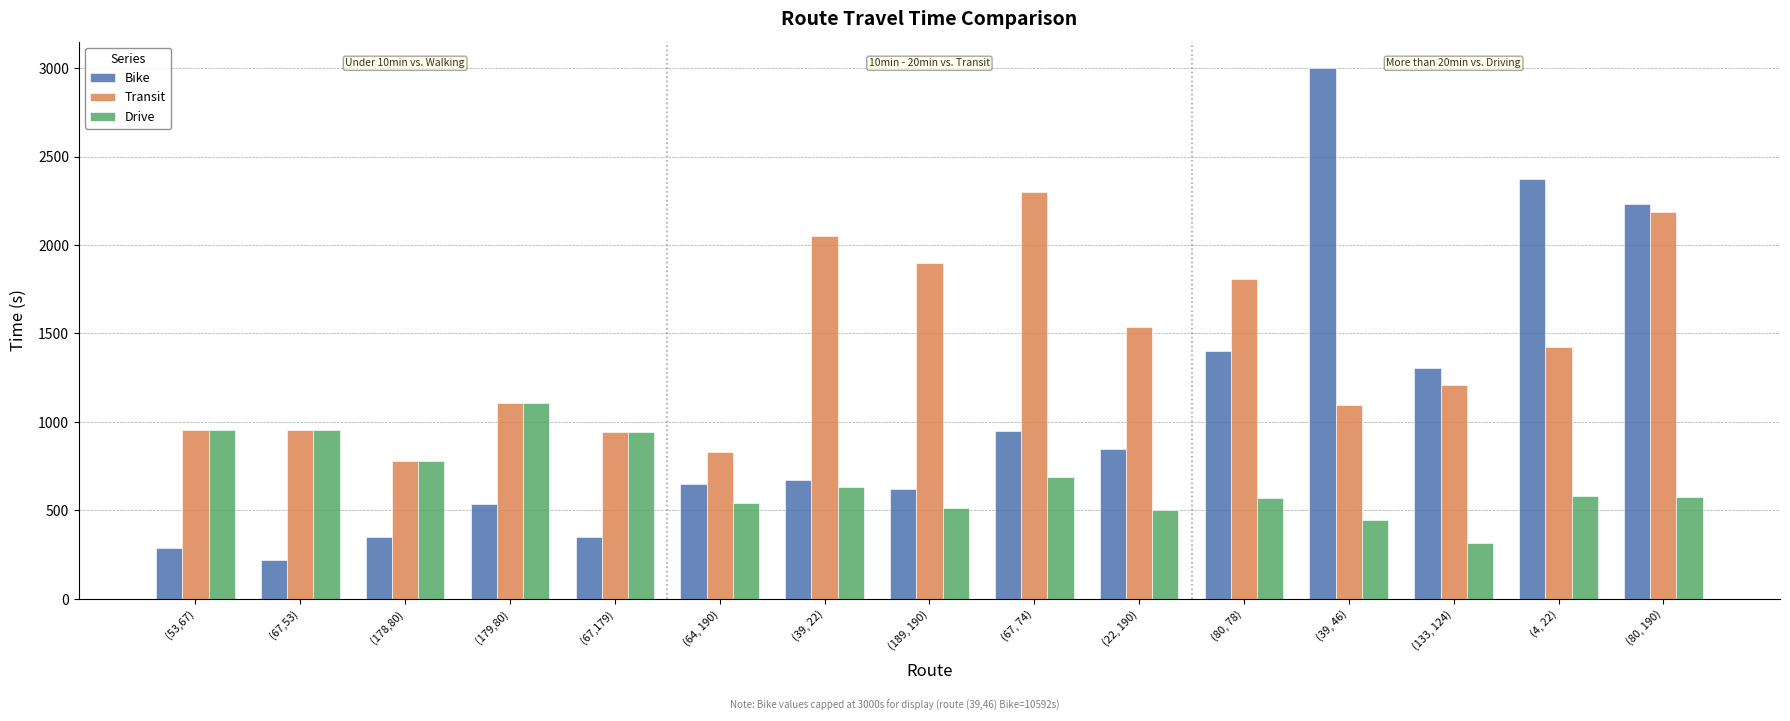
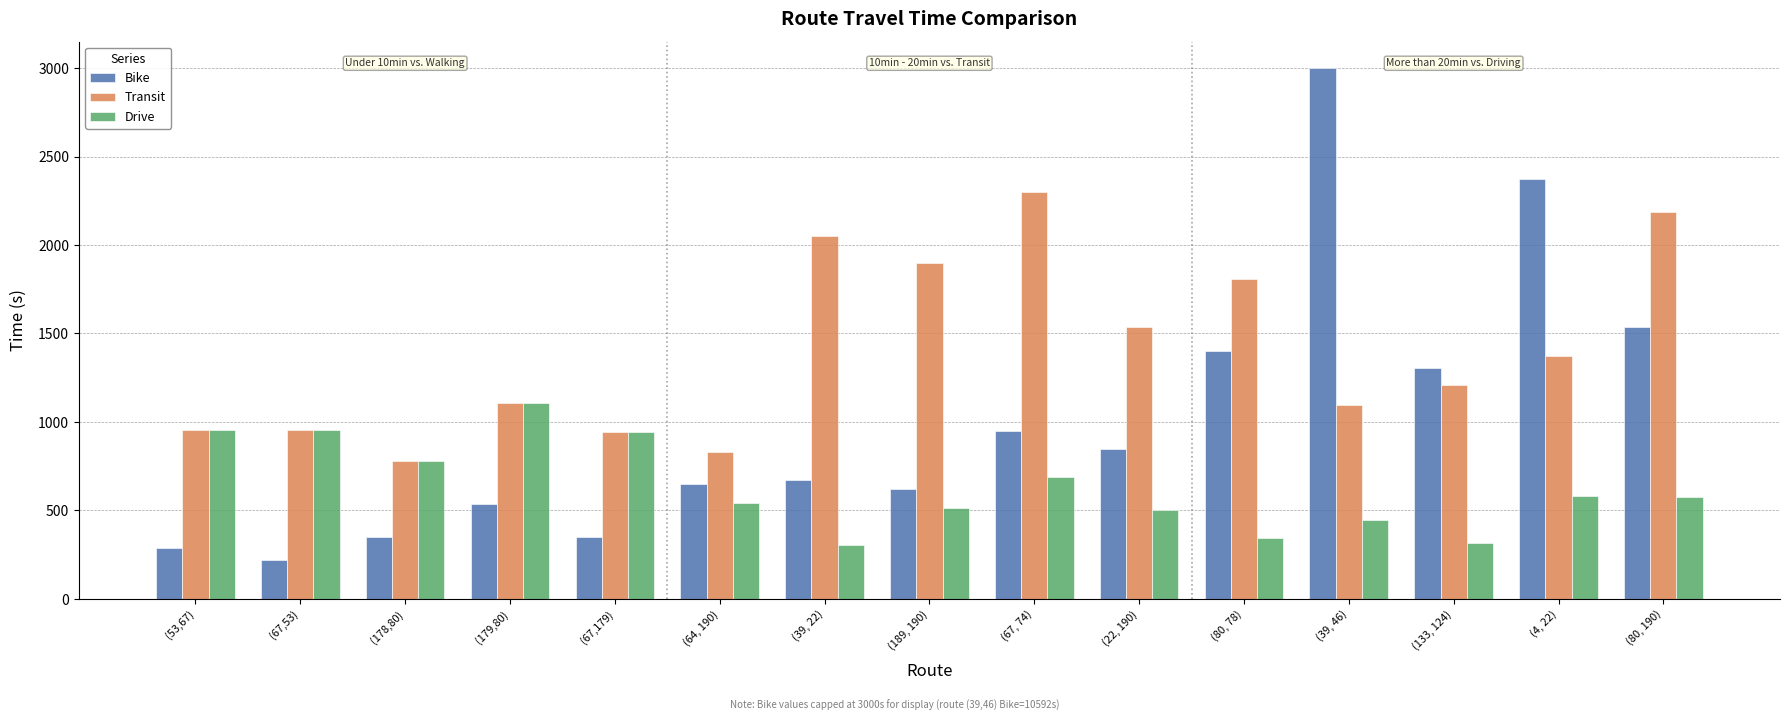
Drive, (39, 22): 630 -> 300
Drive, (80, 78): 570 -> 340
Transit, (4, 22): 1420 -> 1370
Bike, (80, 190): 2230 -> 1540
